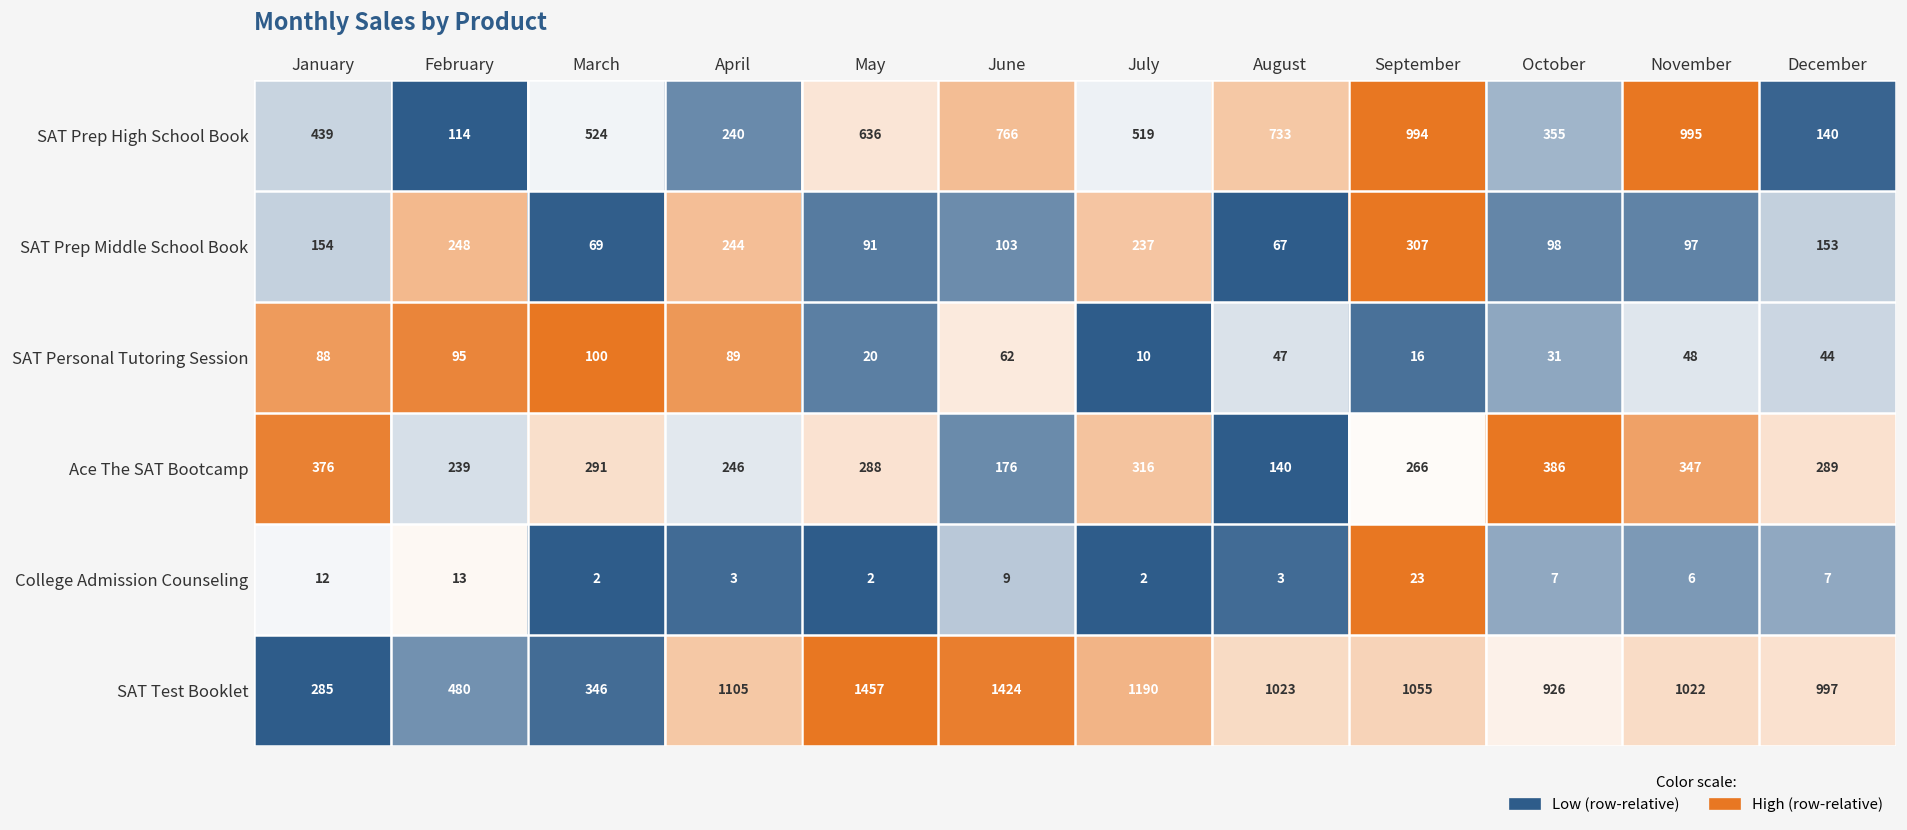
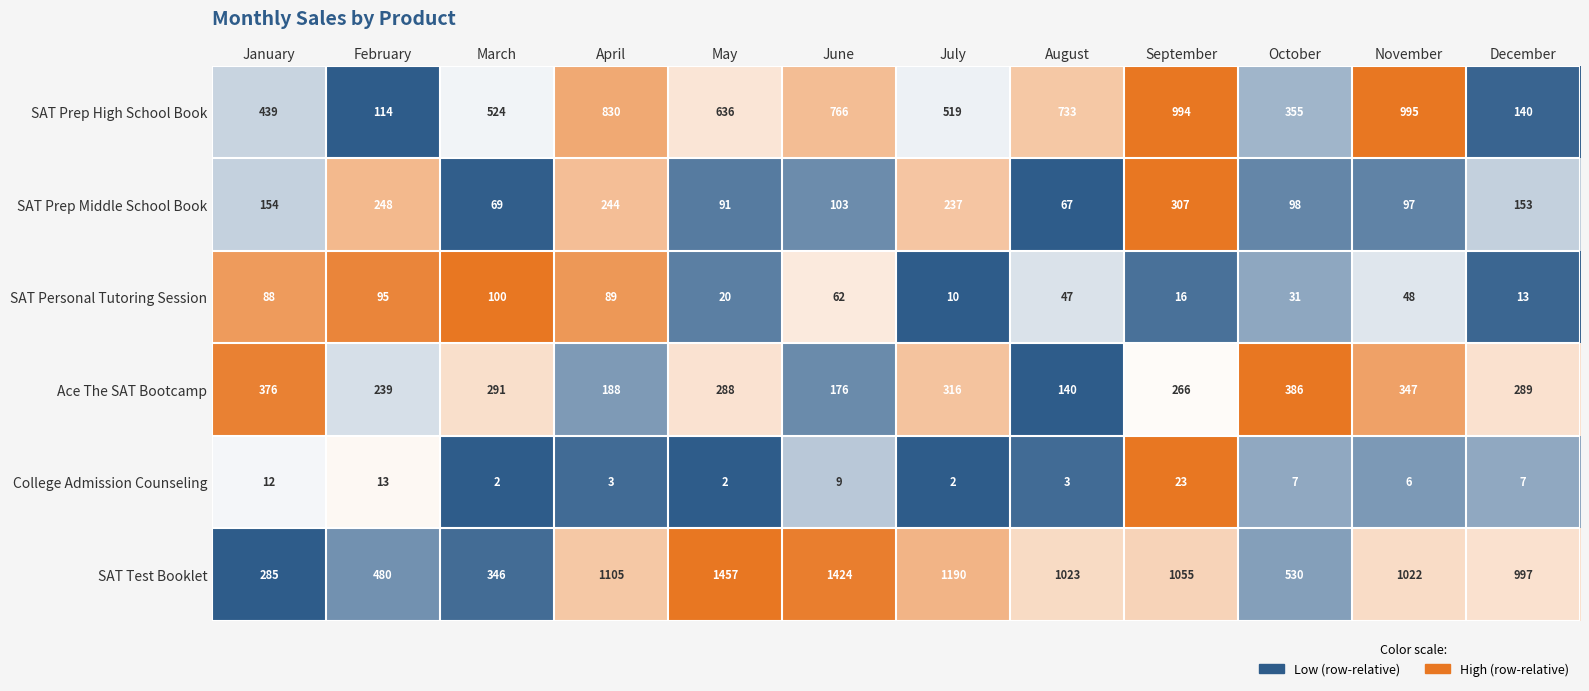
SAT Prep High School Book, April: 240 -> 830
SAT Personal Tutoring Session, December: 44 -> 13
Ace The SAT Bootcamp, April: 246 -> 188
SAT Test Booklet, October: 926 -> 530
